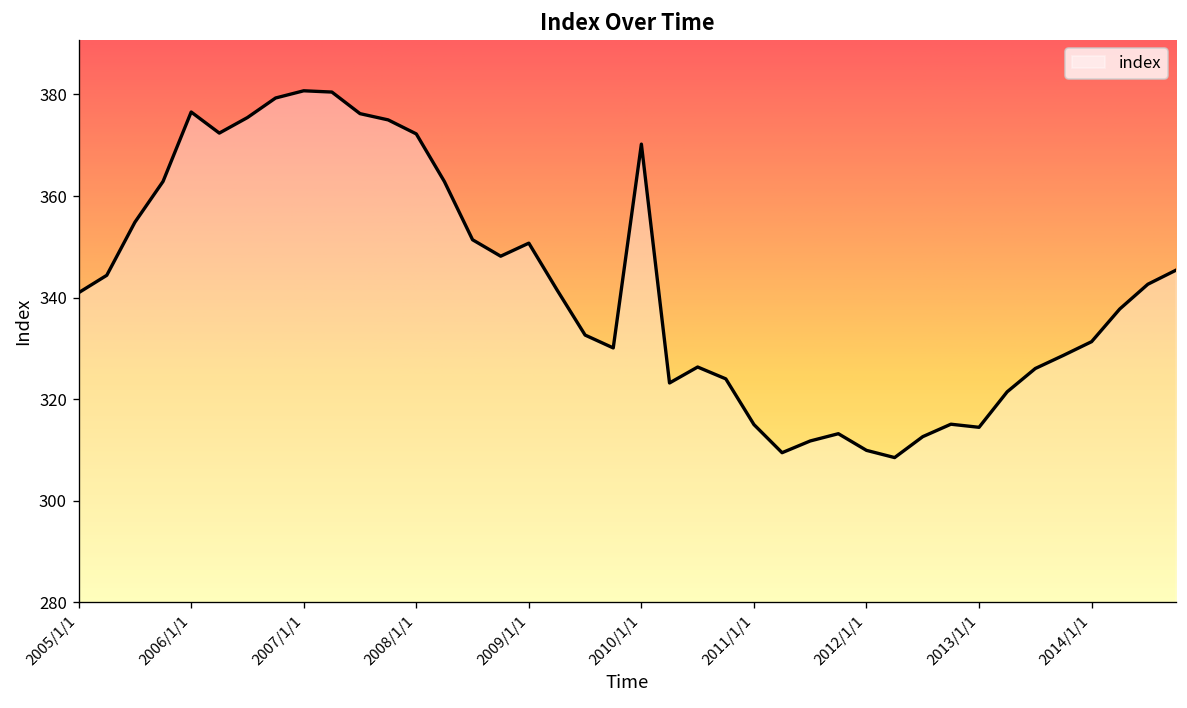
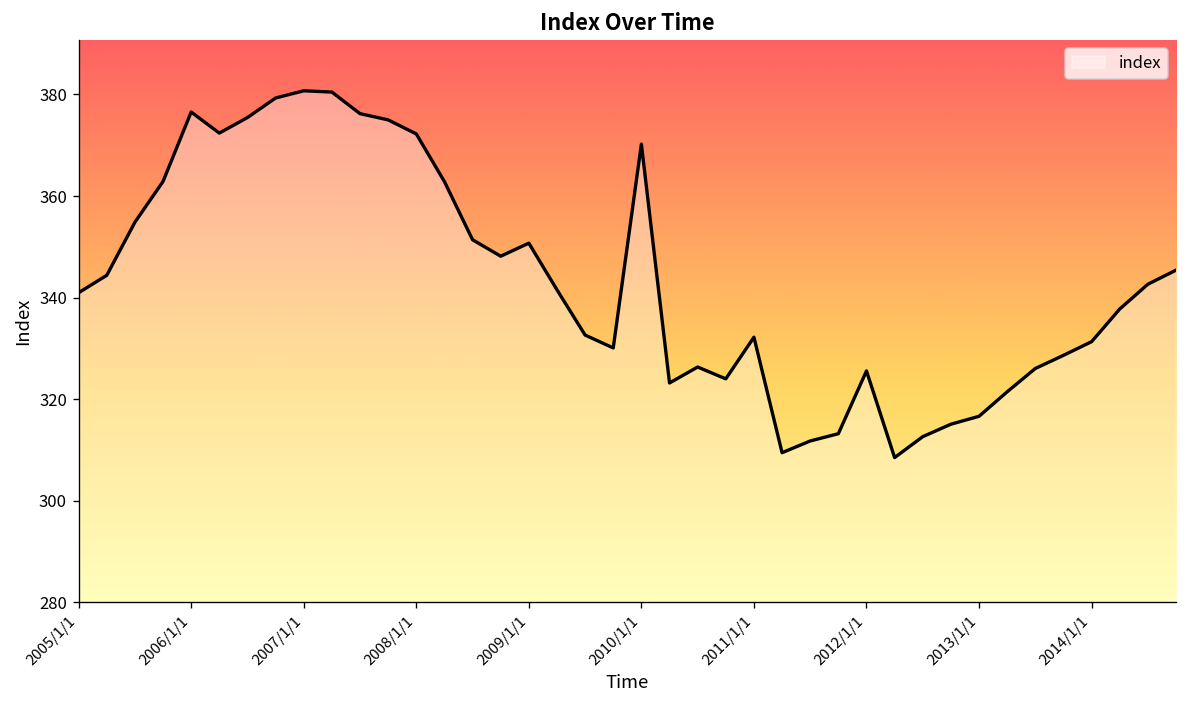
2011/1/1: 315 -> 332
2012/1/1: 310 -> 326
2013/1/1: 314 -> 317
